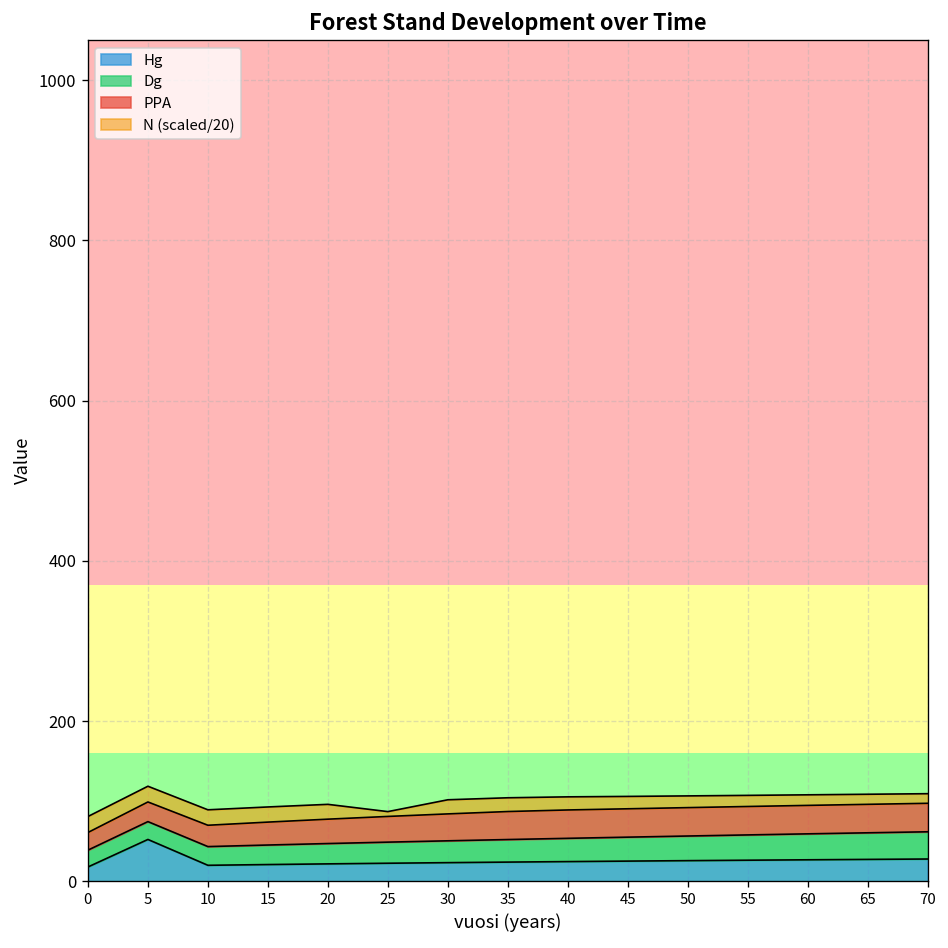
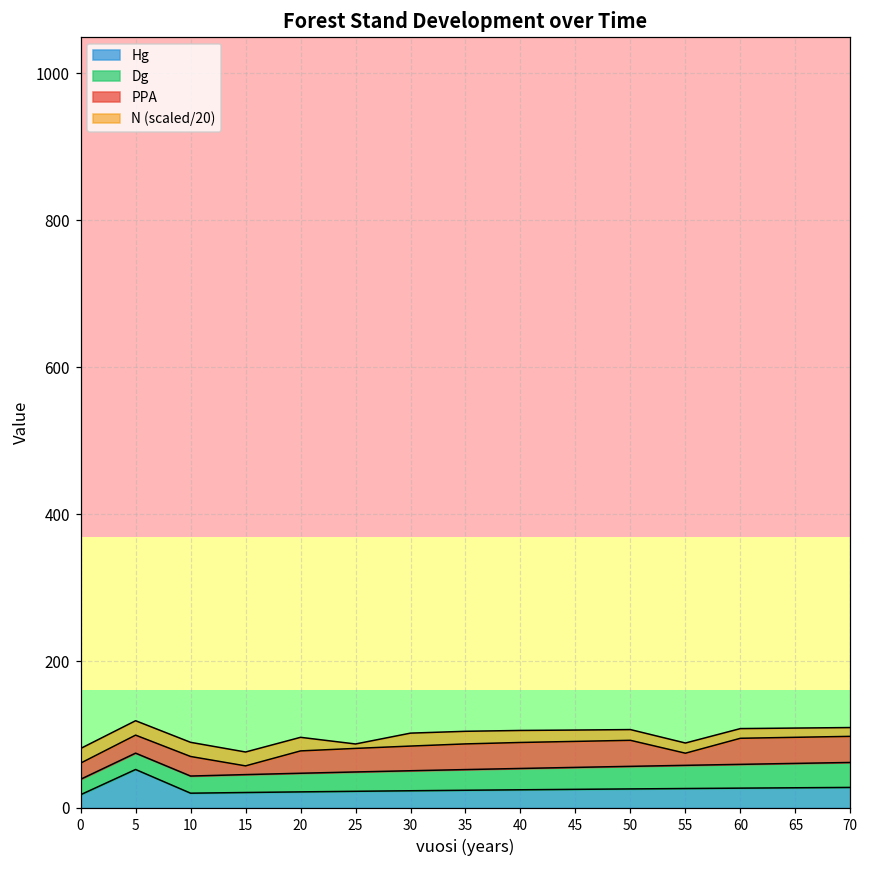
PPA, 15: 30 -> 10
PPA, 55: 40 -> 20
